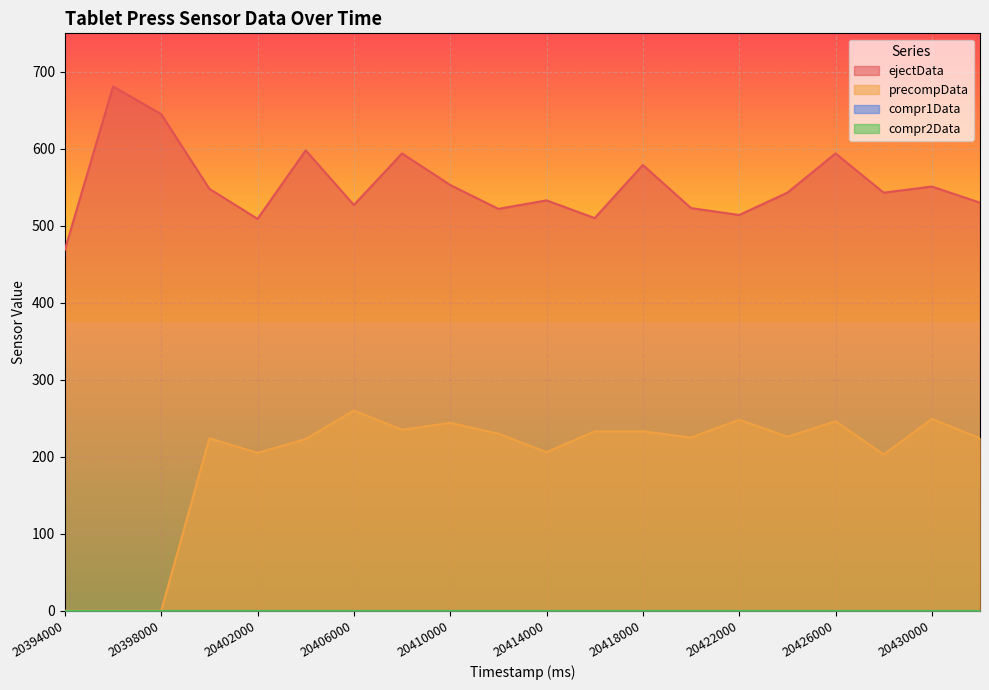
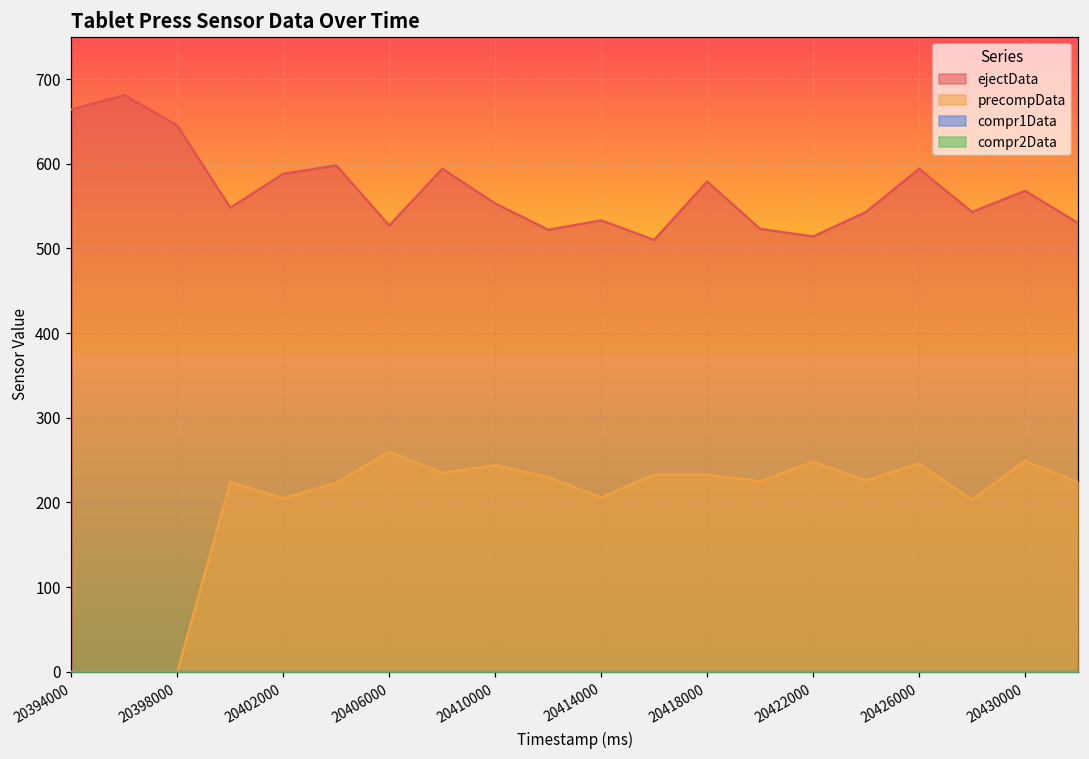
ejectData, 20394000: 470 -> 660
ejectData, 20402000: 510 -> 590
ejectData, 20430000: 550 -> 570
